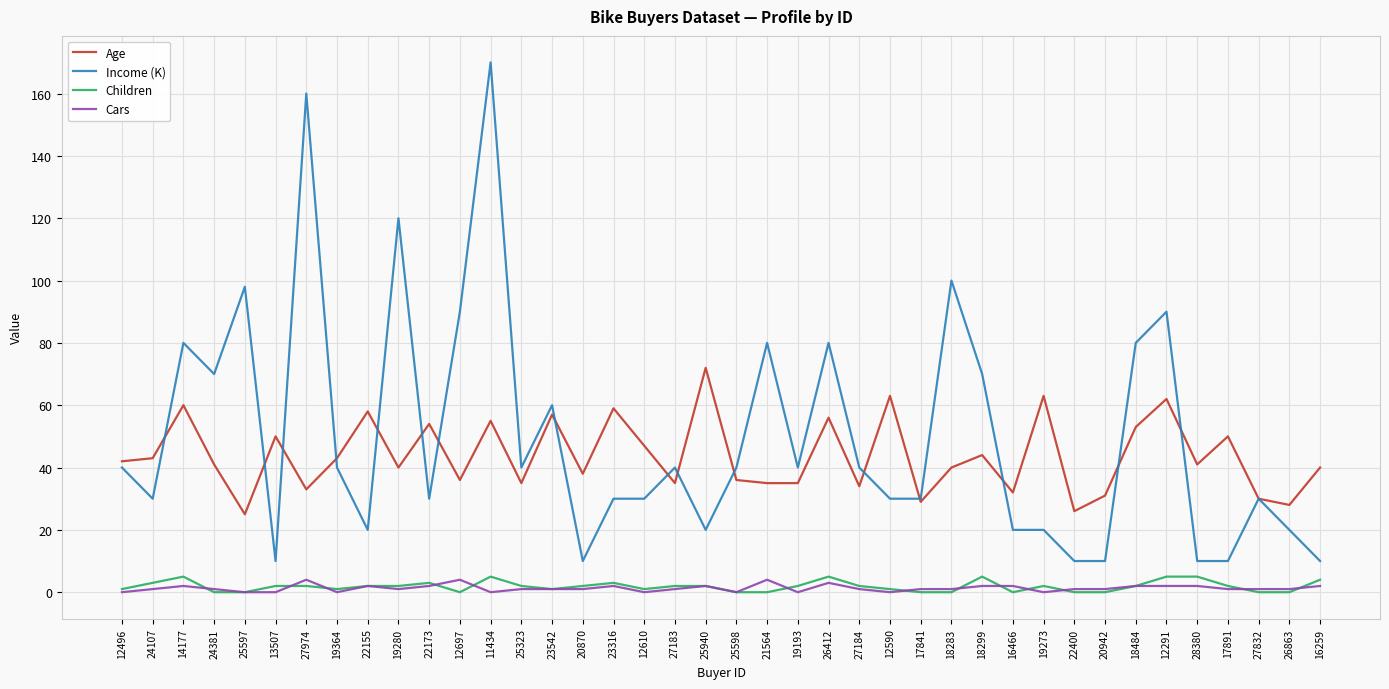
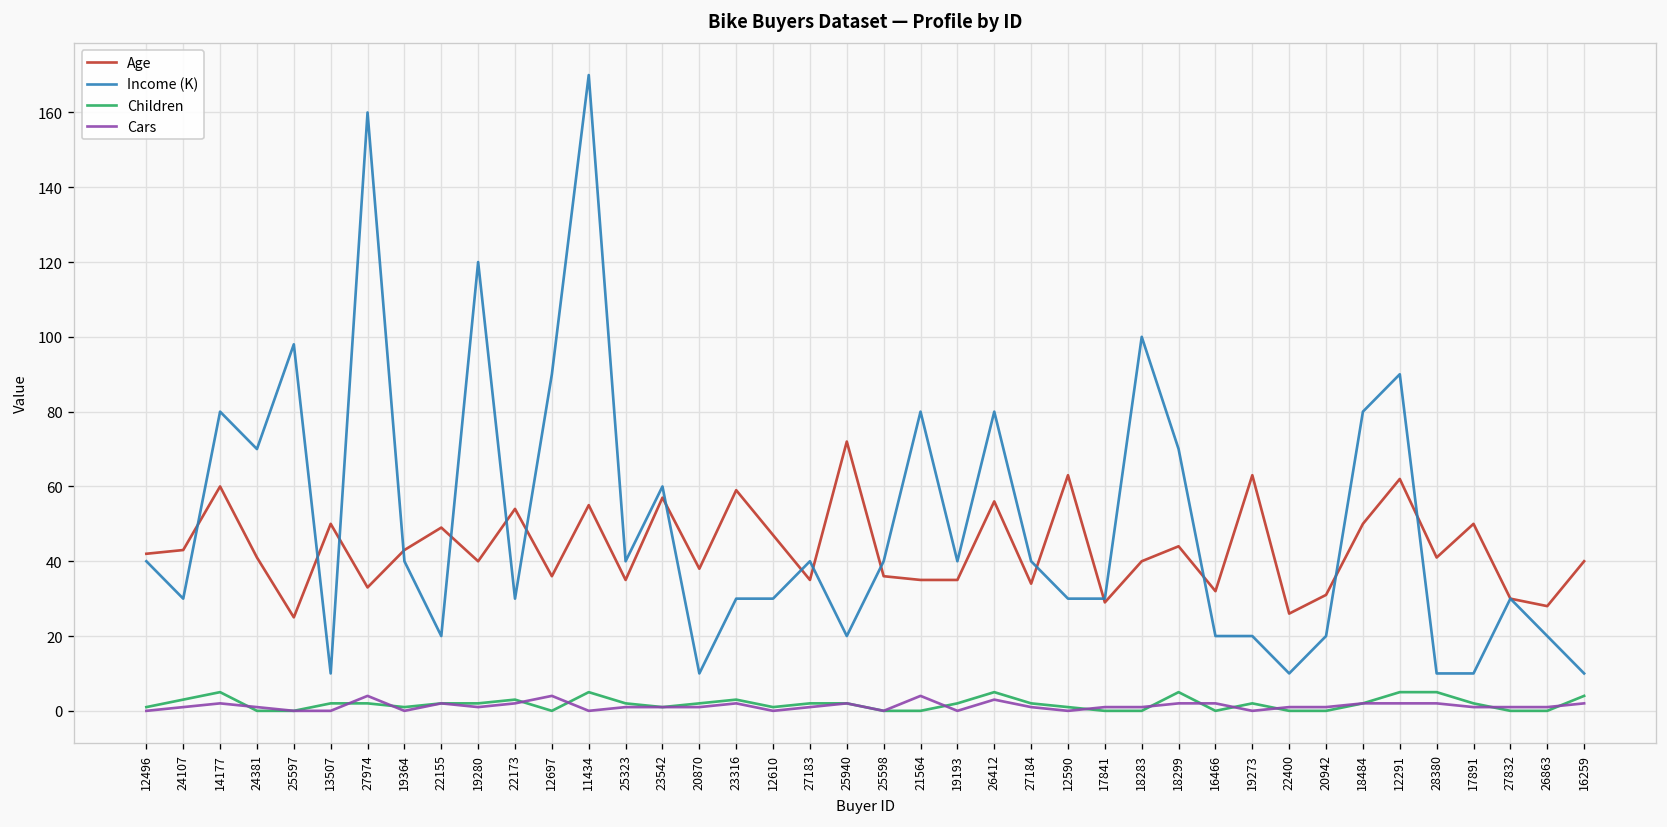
Age, 22155: 58 -> 49
Income (K), 20942: 10 -> 20
Age, 18484: 53 -> 50
